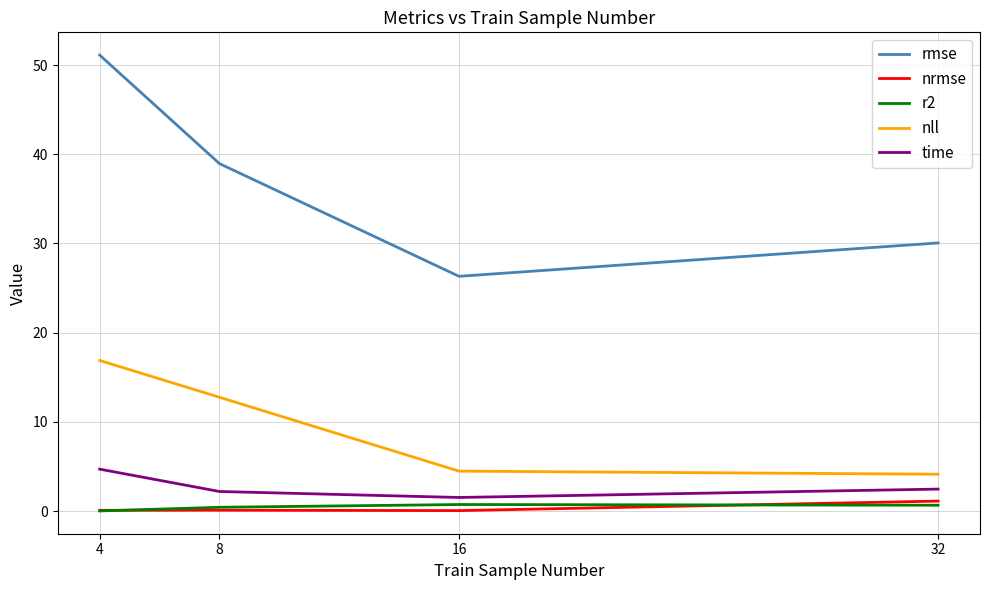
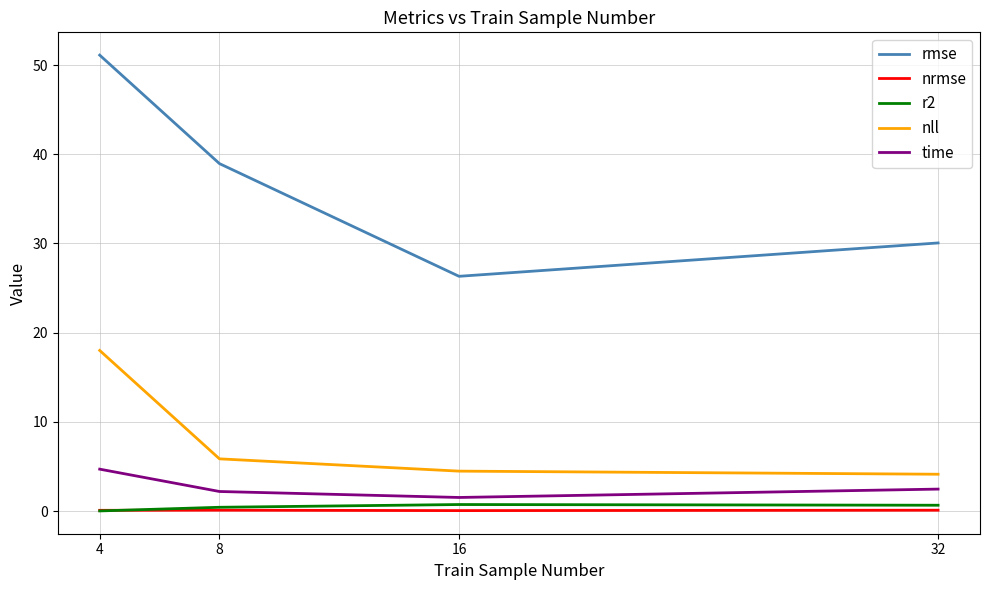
nll, 4: 17 -> 18
nll, 8: 13 -> 6
nrmse, 32: 1 -> 0
